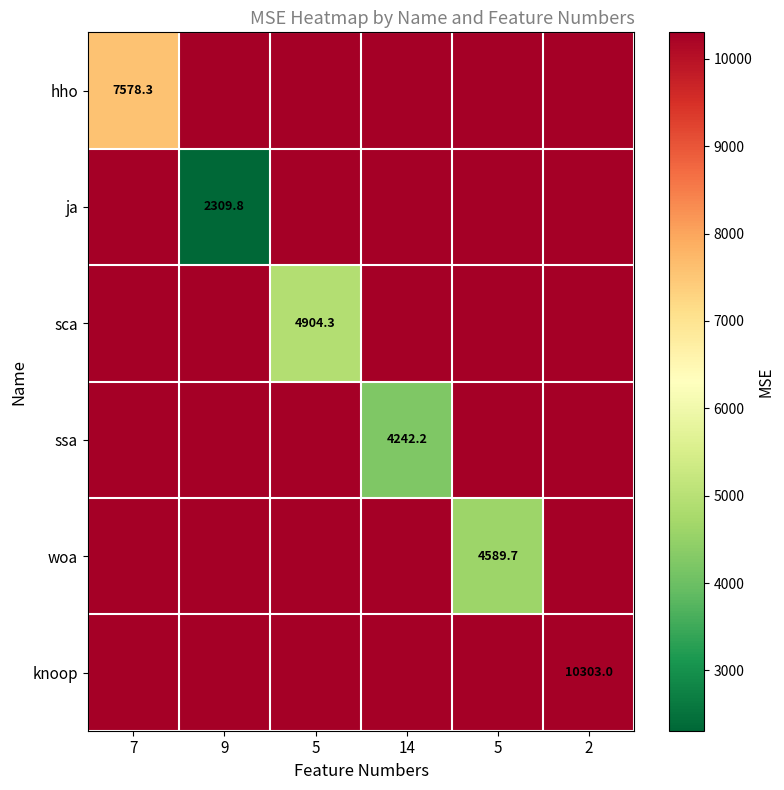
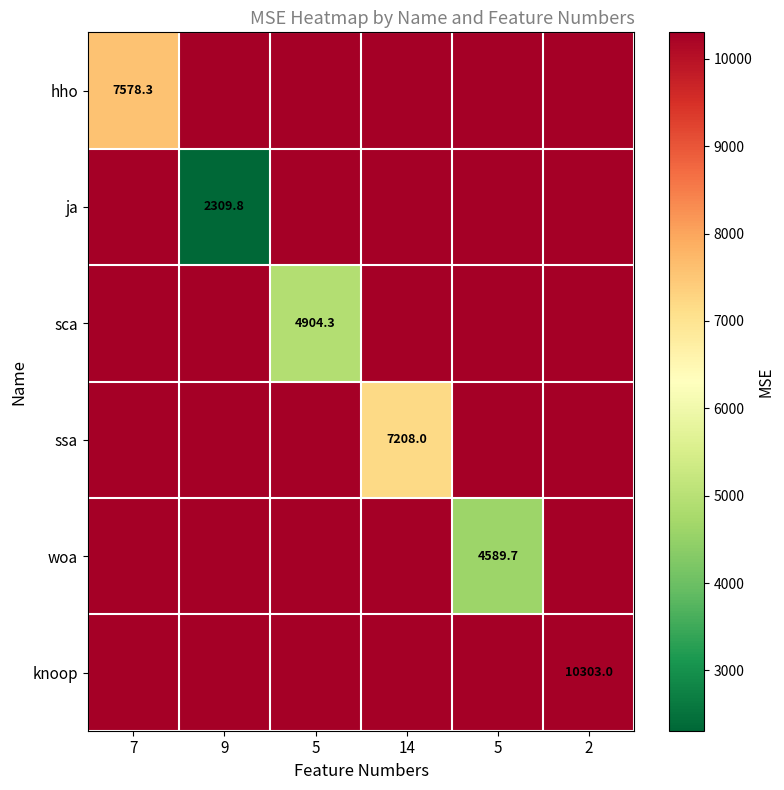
ssa, 14: 4242.2 -> 7208.0
